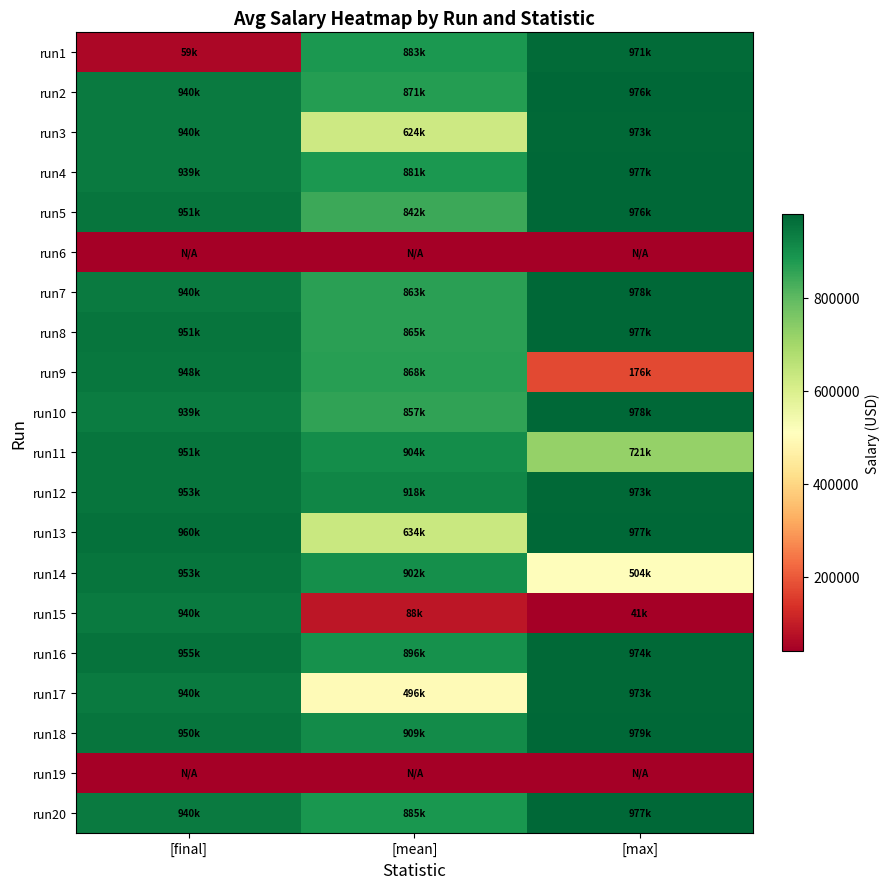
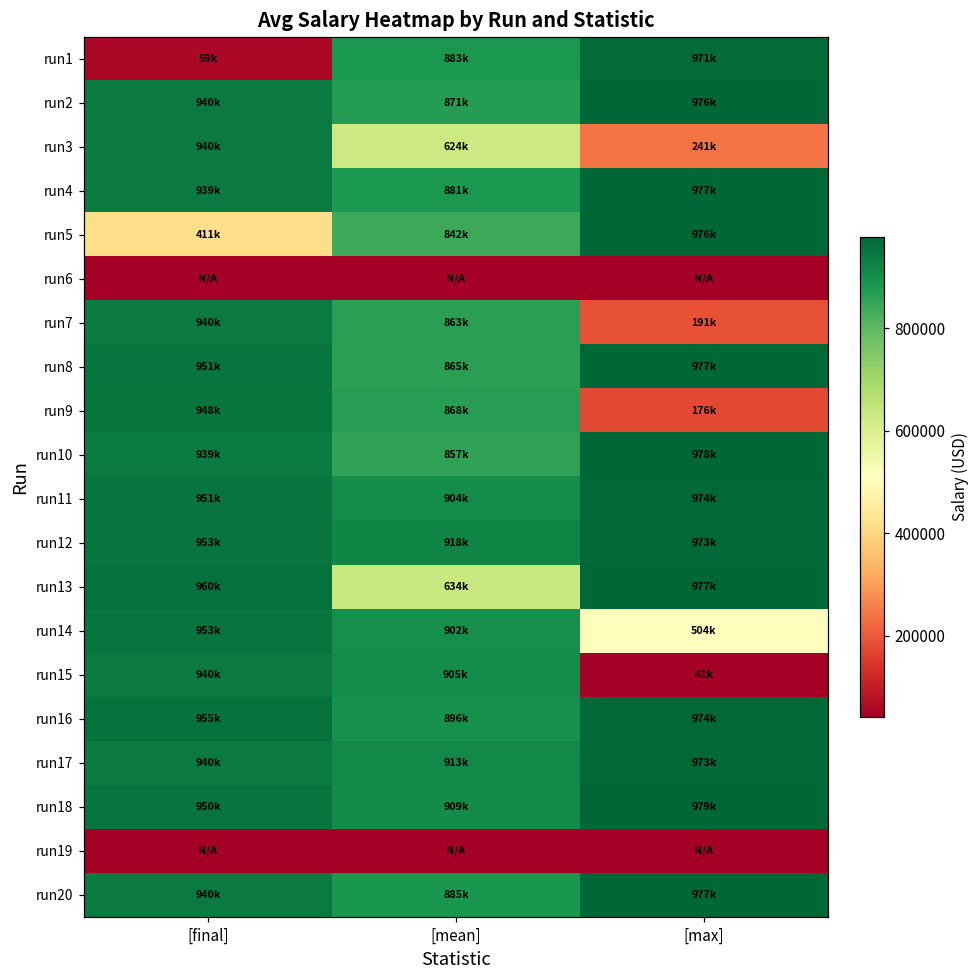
run3, [max]: 973k -> 241k
run5, [final]: 951k -> 411k
run7, [max]: 978k -> 191k
run11, [max]: 721k -> 974k
run15, [mean]: 88k -> 905k
run17, [mean]: 496k -> 913k
